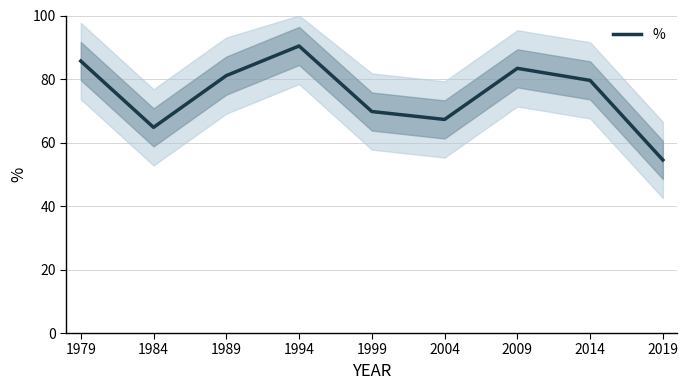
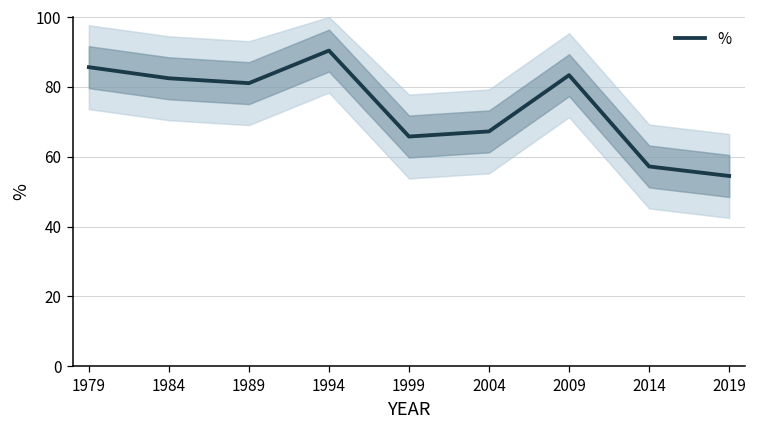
%, 1984: 65 -> 82
%, 1999: 70 -> 66
%, 2014: 80 -> 57
